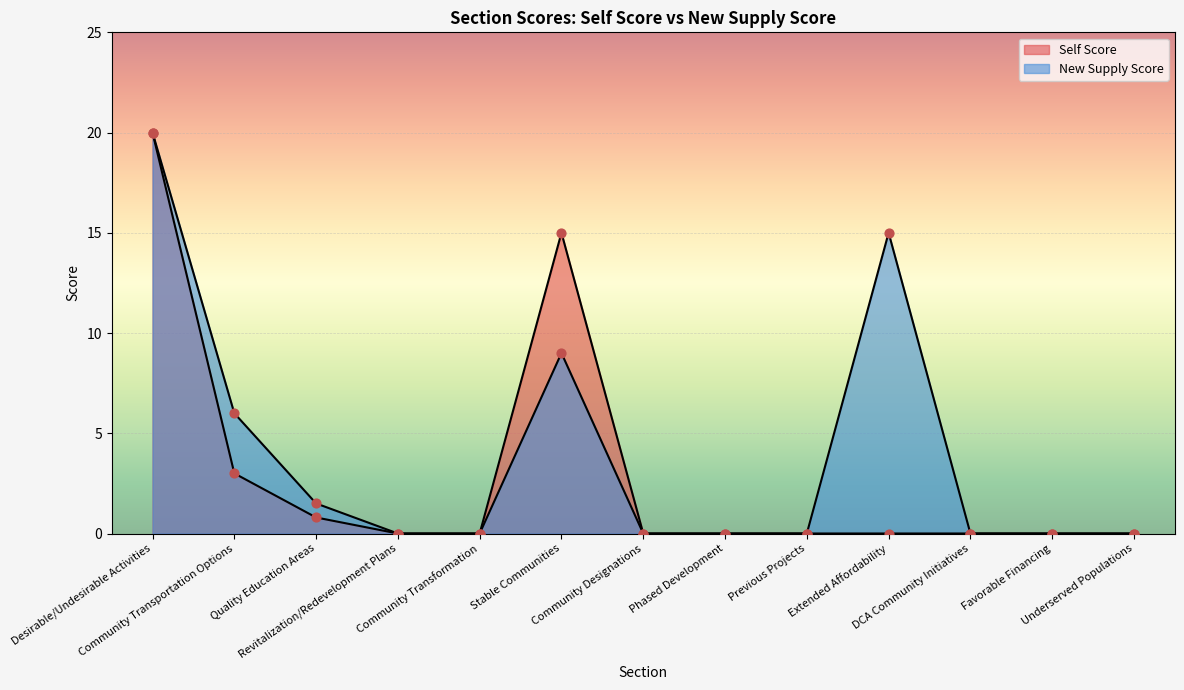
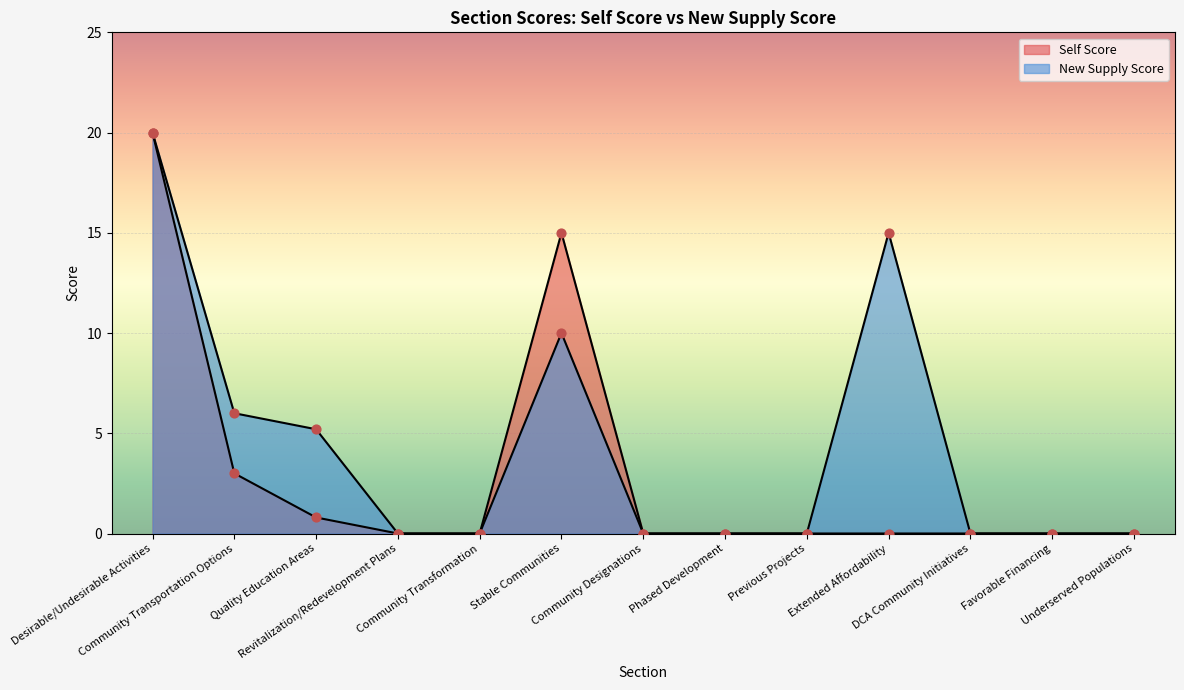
New Supply Score, Quality Education Areas: 1.5 -> 5.2
New Supply Score, Stable Communities: 9 -> 10
